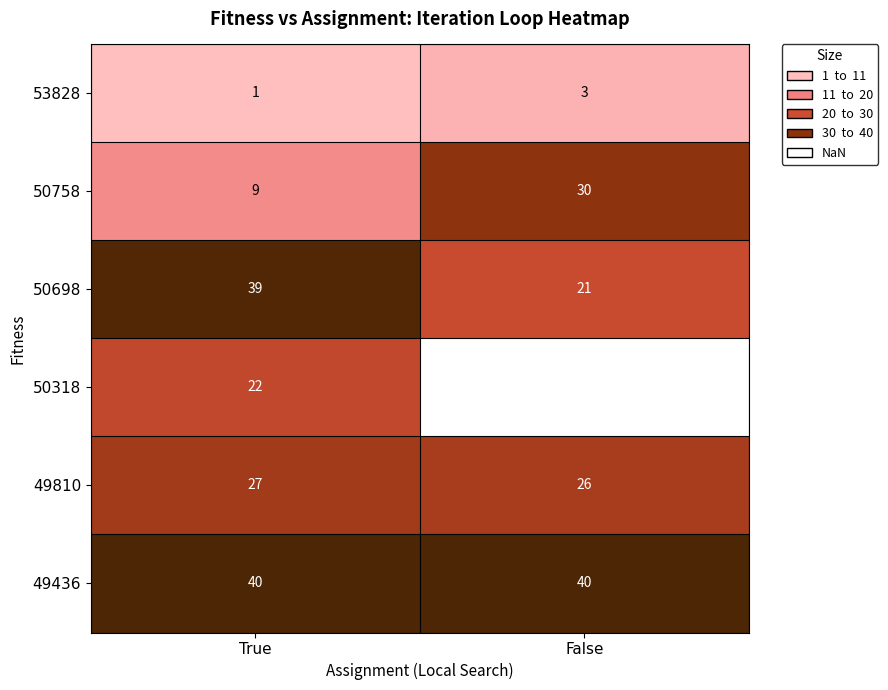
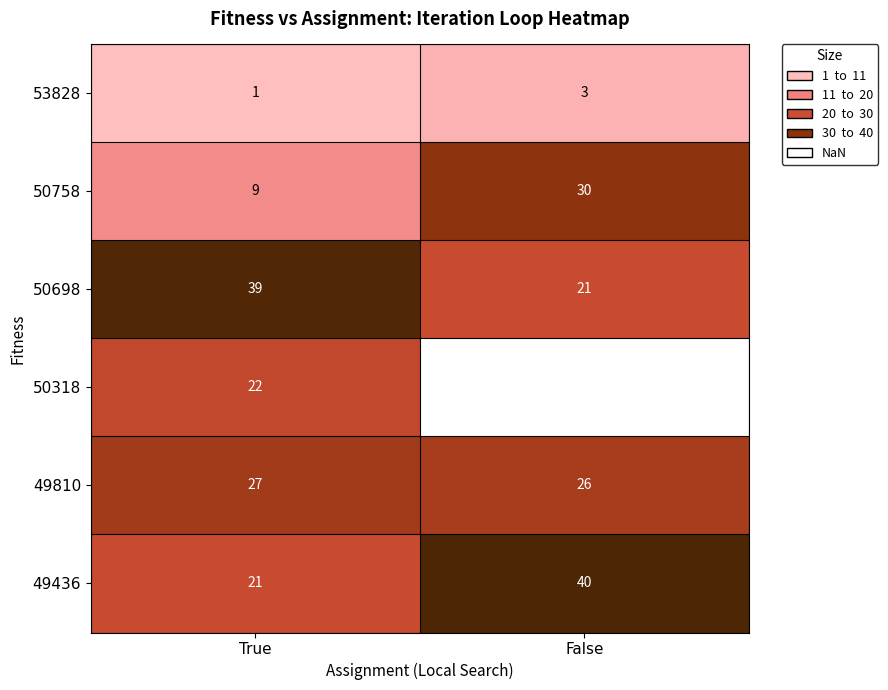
49436, True: 40 -> 21
